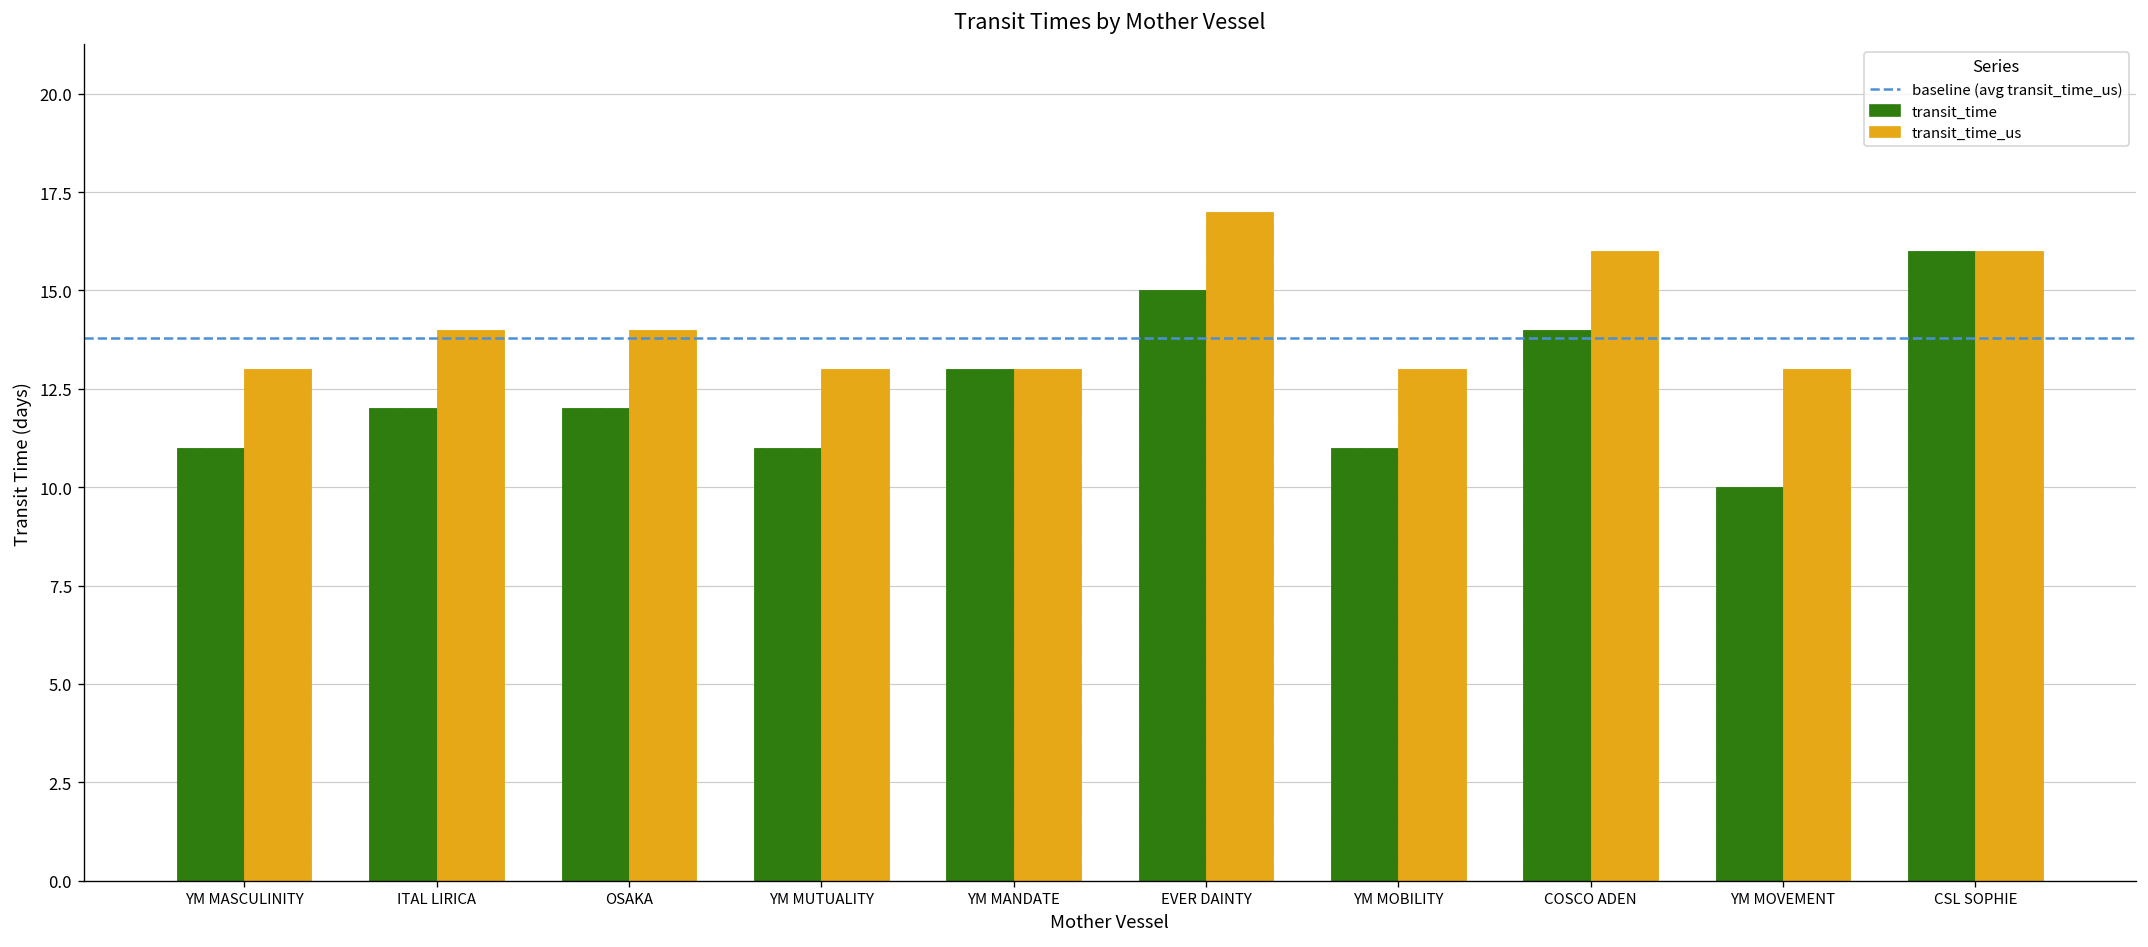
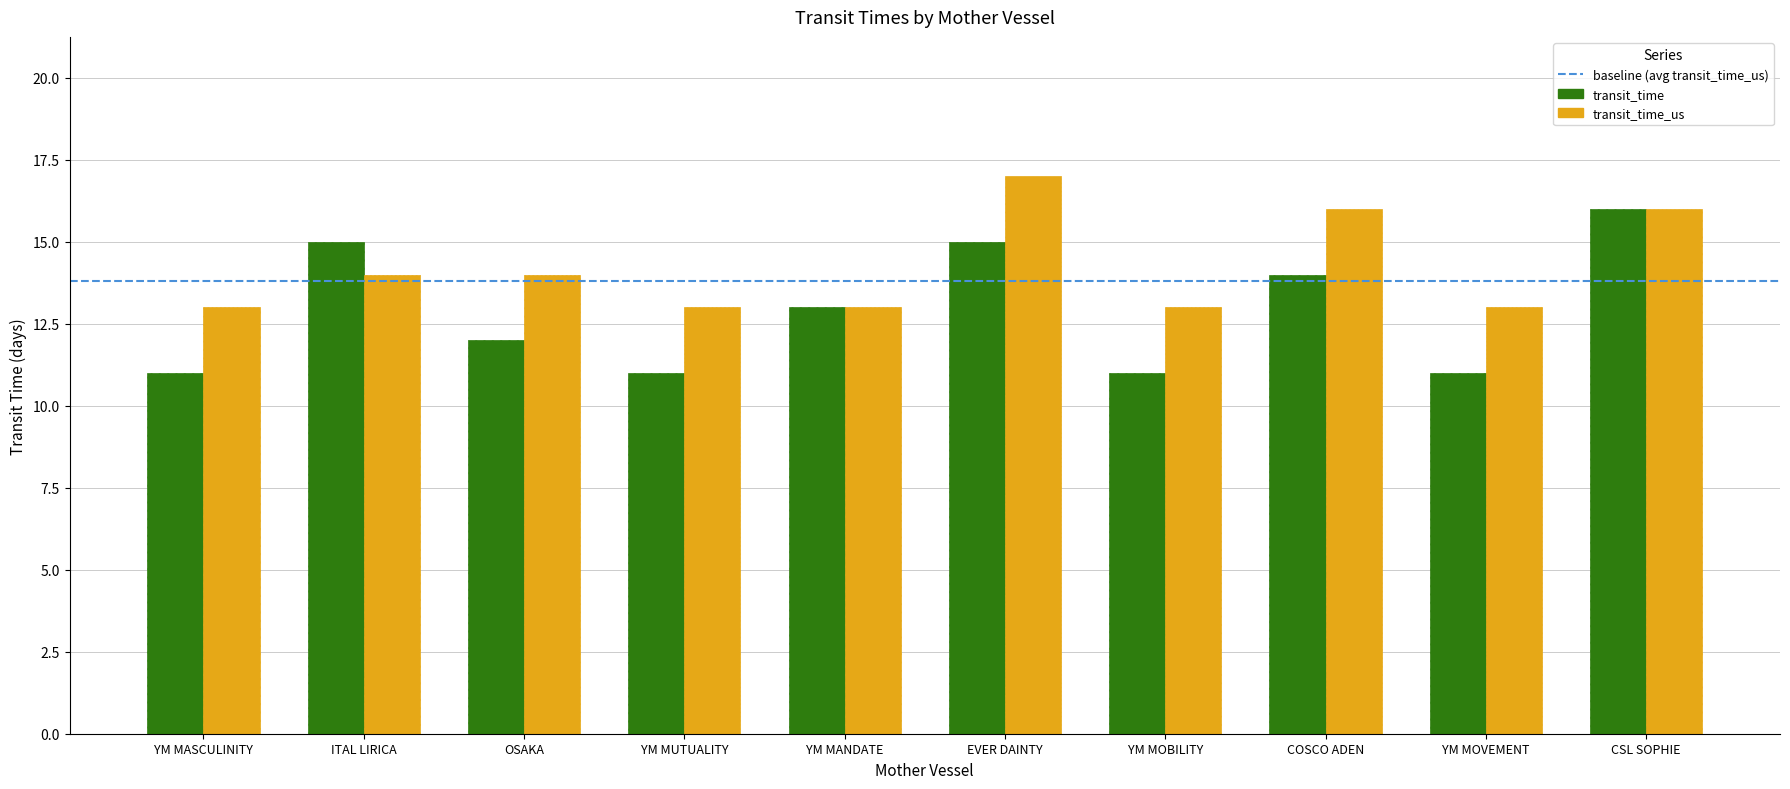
transit_time, ITAL LIRICA: 12 -> 15
transit_time, YM MOVEMENT: 10 -> 11
